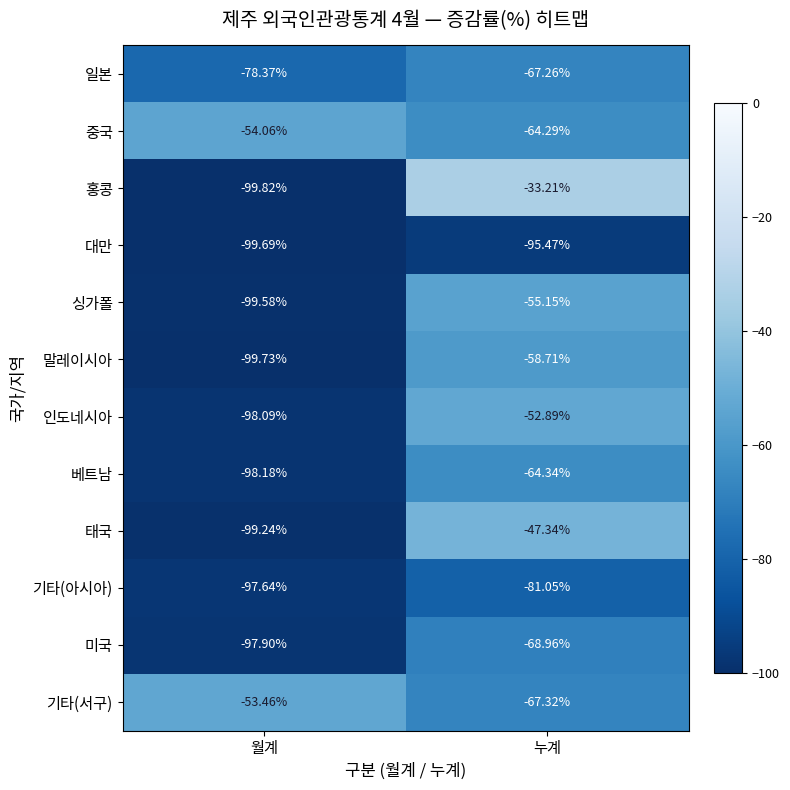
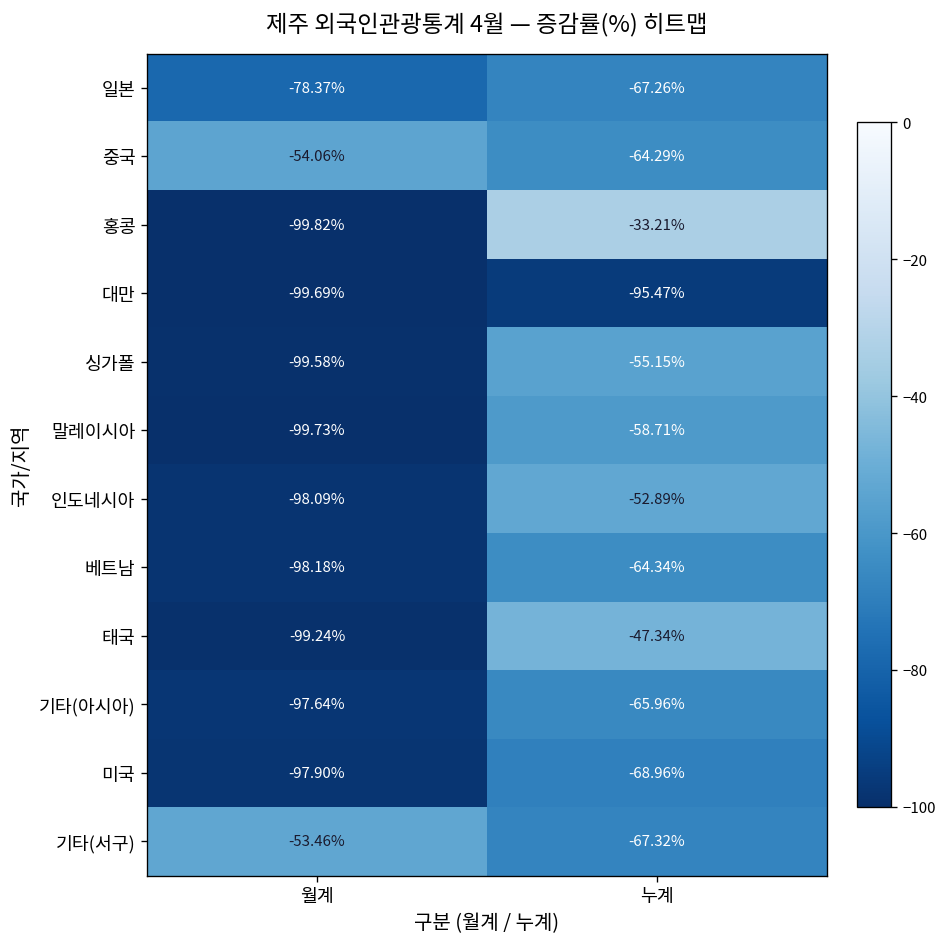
기타(아시아), 누계: -81.05% -> -65.96%
